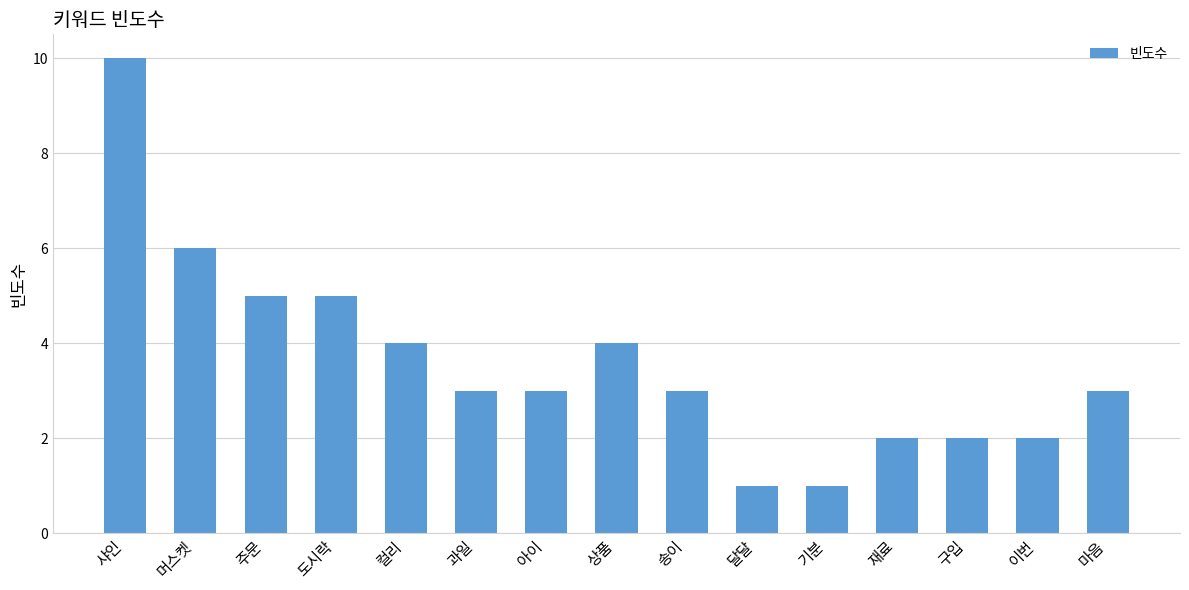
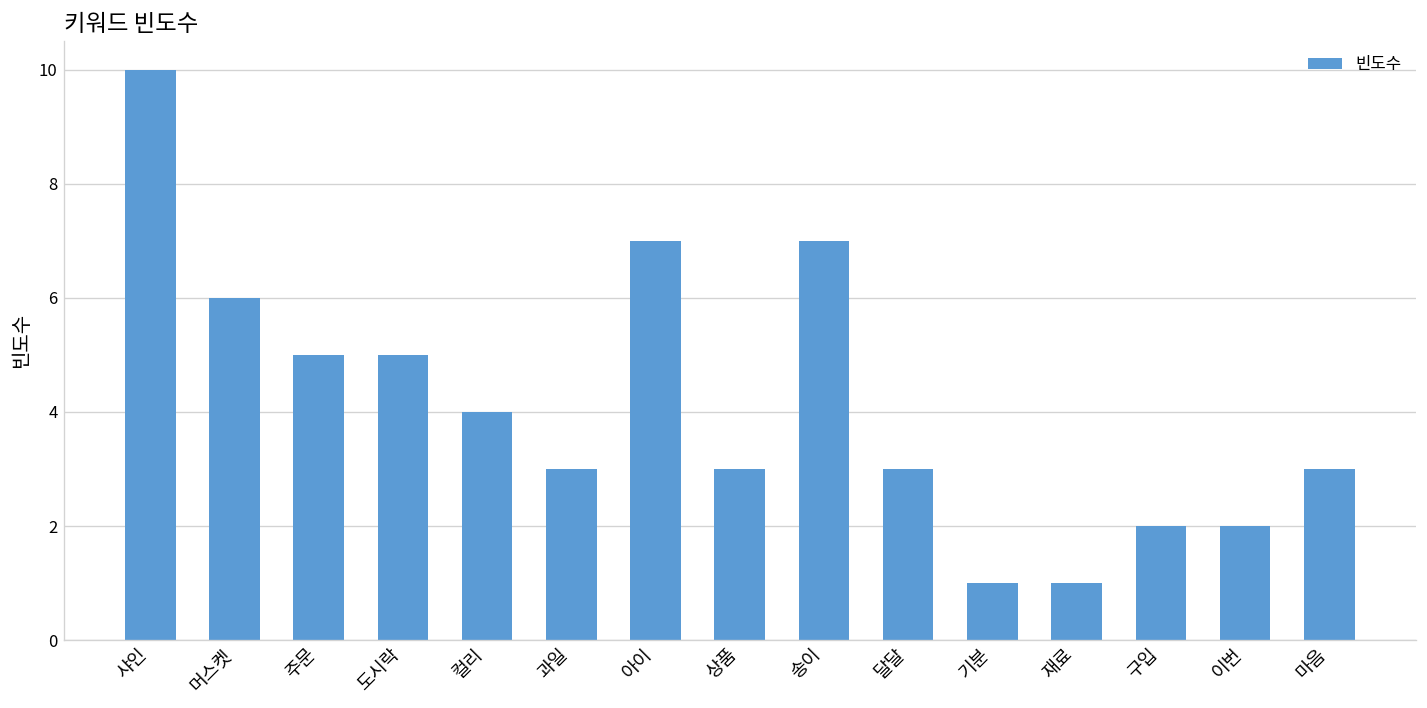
아이: 3 -> 7
상품: 4 -> 3
송이: 3 -> 7
달달: 1 -> 3
재료: 2 -> 1
